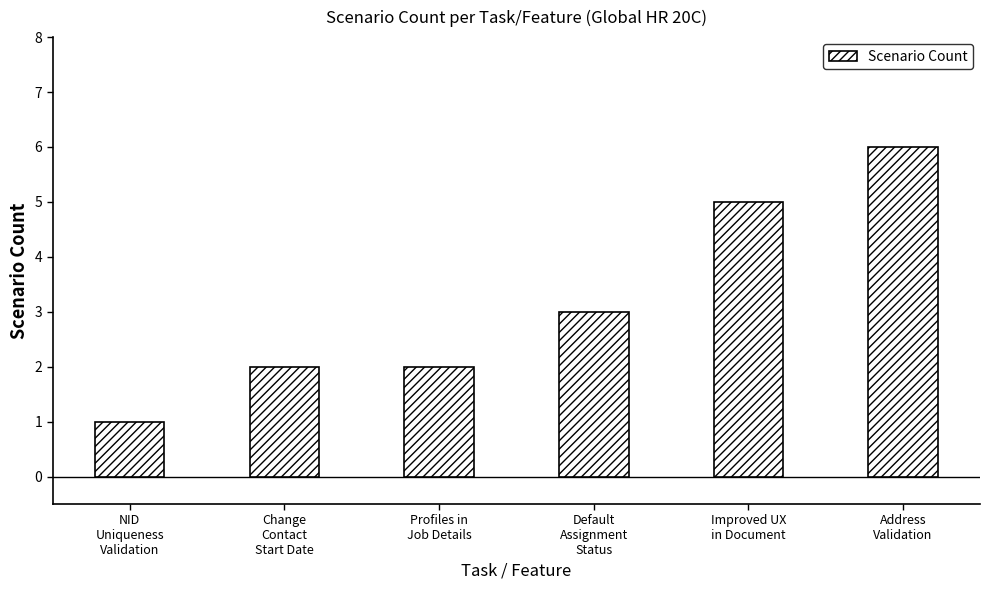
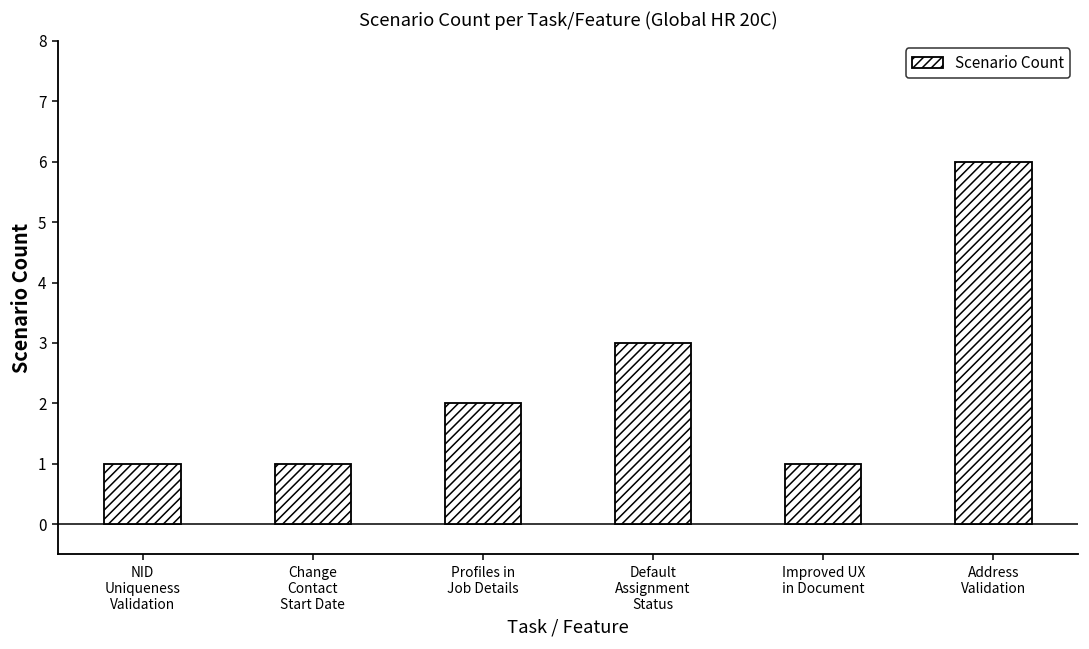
Change Contact Start Date: 2 -> 1
Improved UX in Document: 5 -> 1
